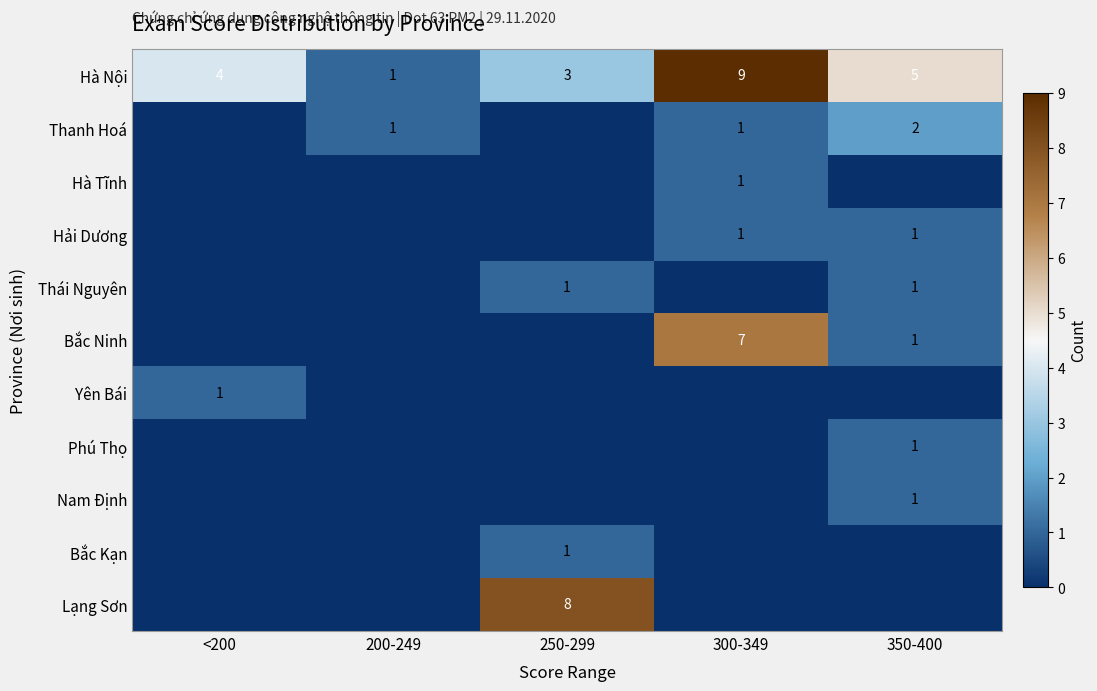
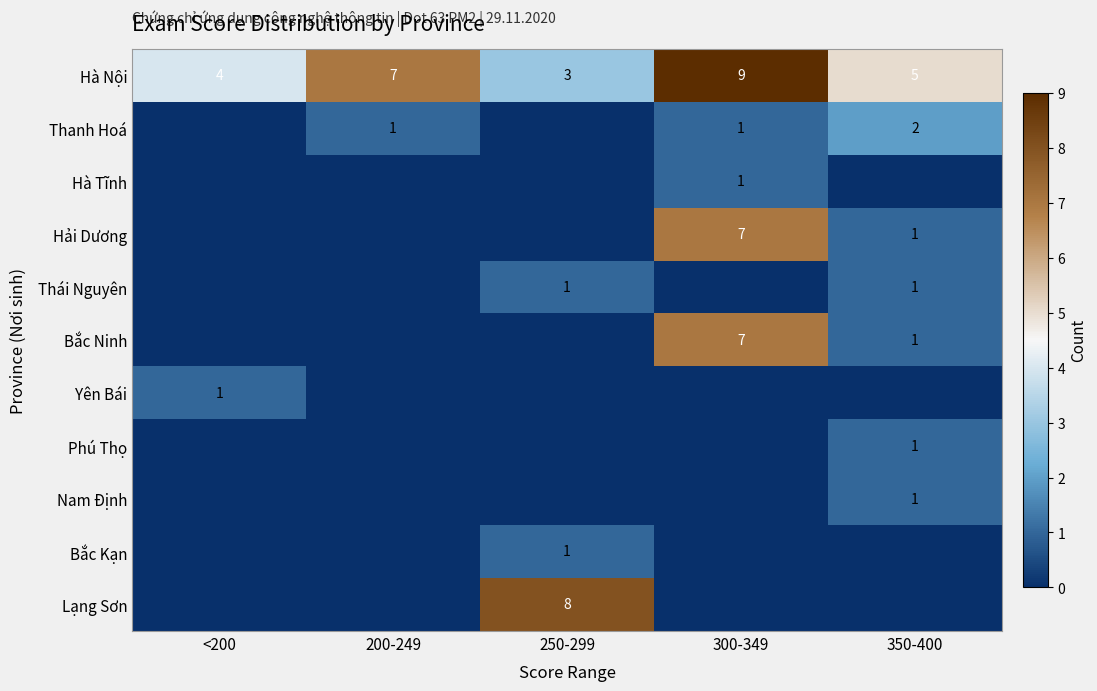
Hà Nội, 200-249: 1 -> 7
Hải Dương, 300-349: 1 -> 7
